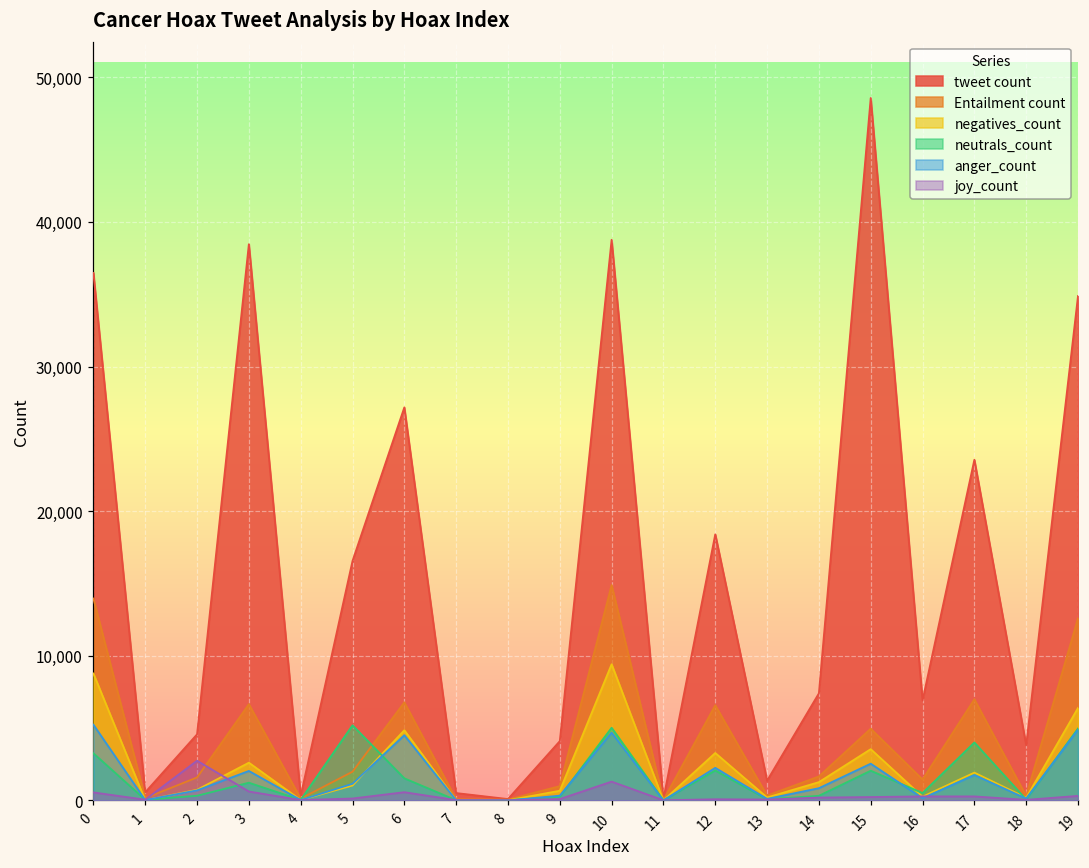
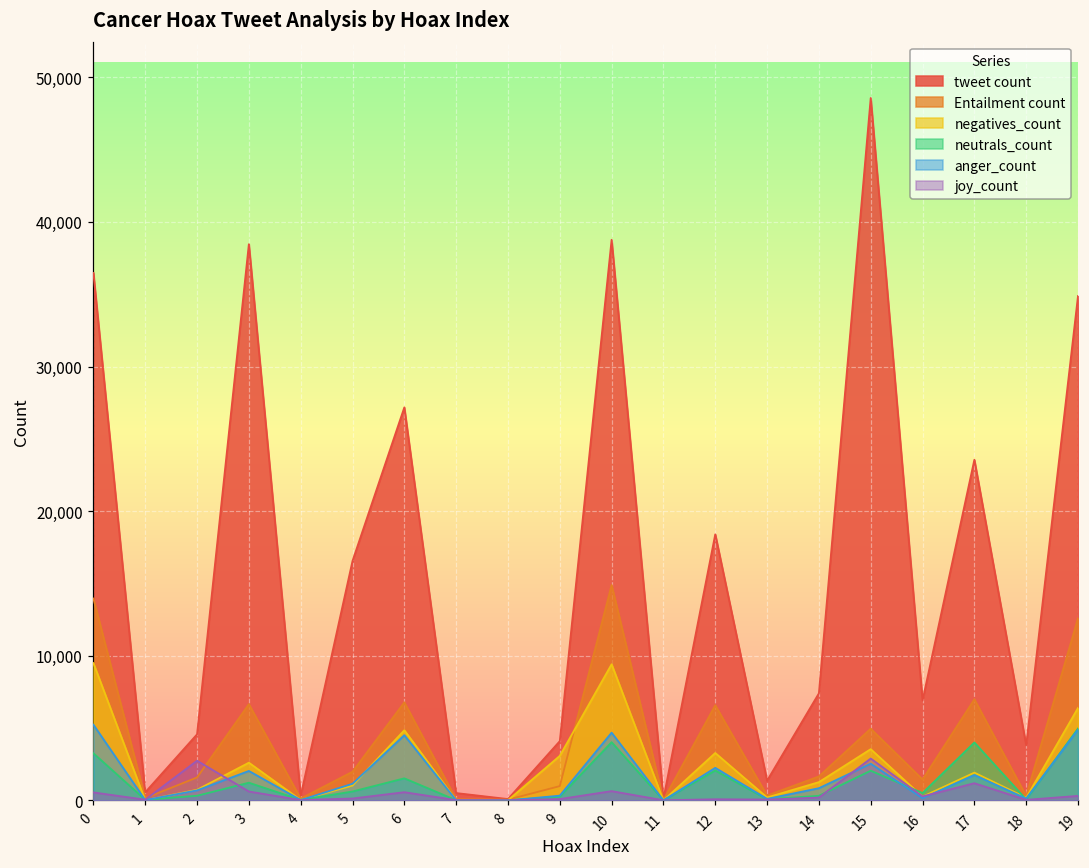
negatives_count, 0: 8,800 -> 9,500
neutrals_count, 5: 5,200 -> 600
negatives_count, 9: 700 -> 3,100
neutrals_count, 10: 5,000 -> 4,000
joy_count, 10: 1,300 -> 600
joy_count, 15: 200 -> 2,900
joy_count, 17: 300 -> 1,200
